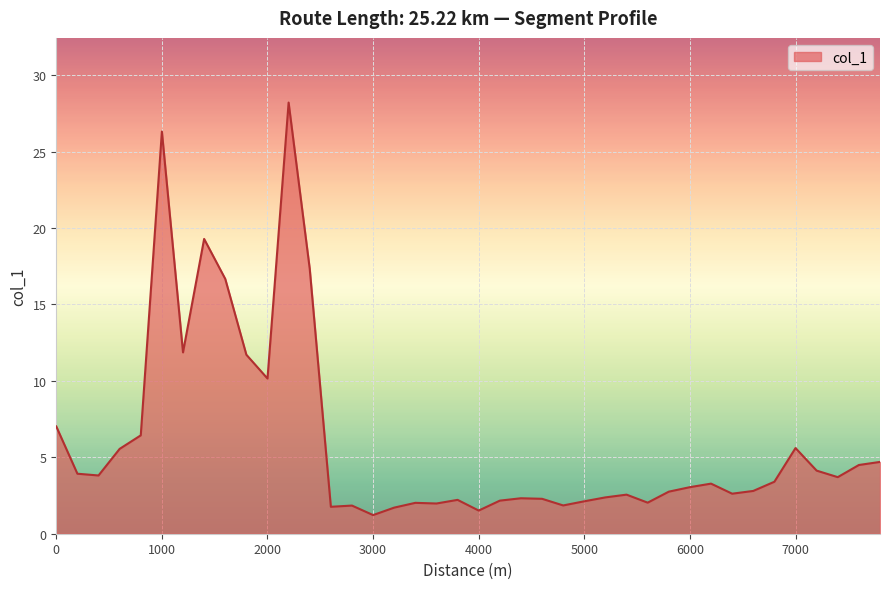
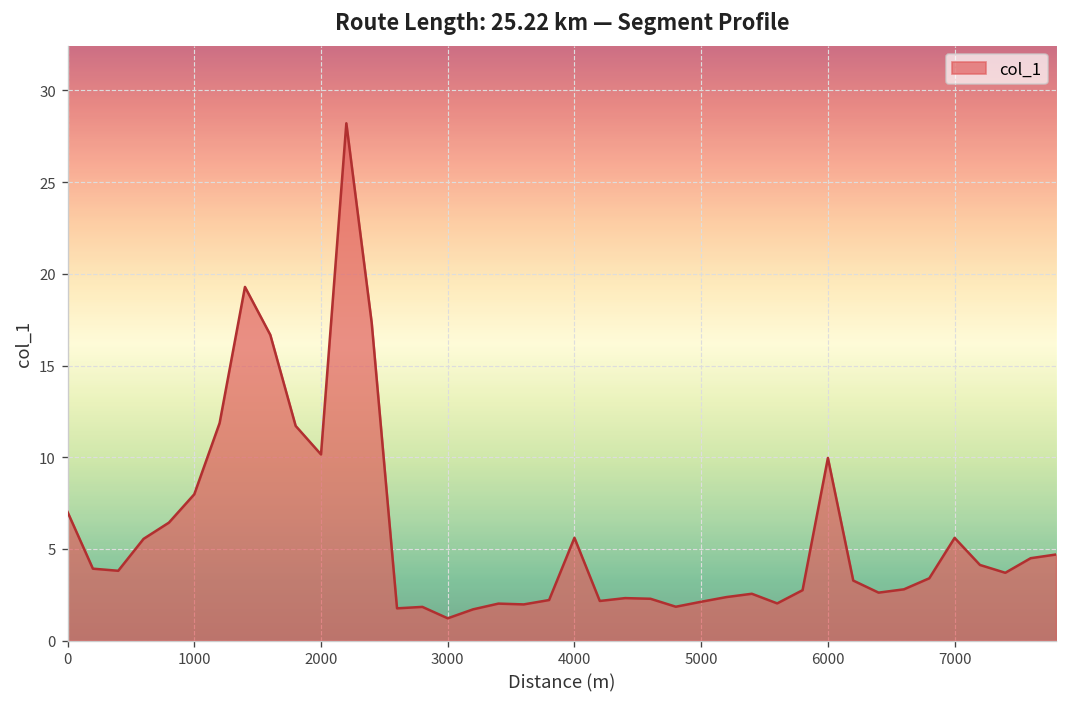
1000: 26.3 -> 8.0
4000: 1.5 -> 5.6
6000: 3.0 -> 10.0
